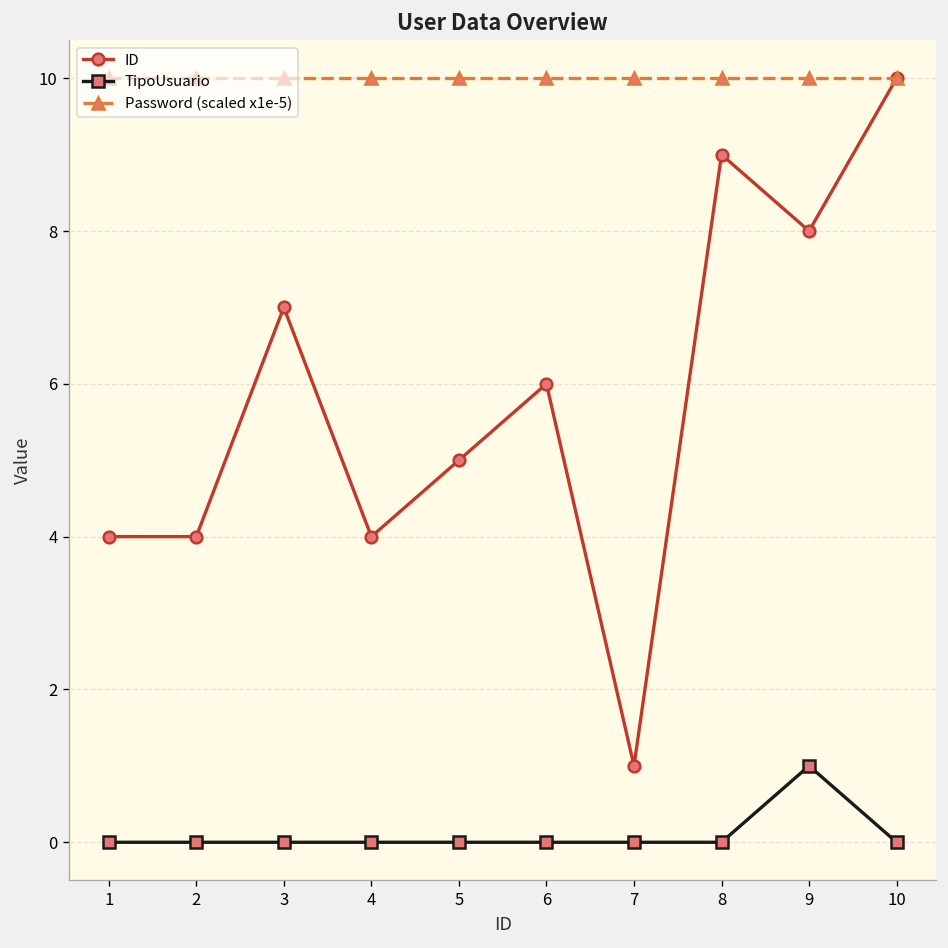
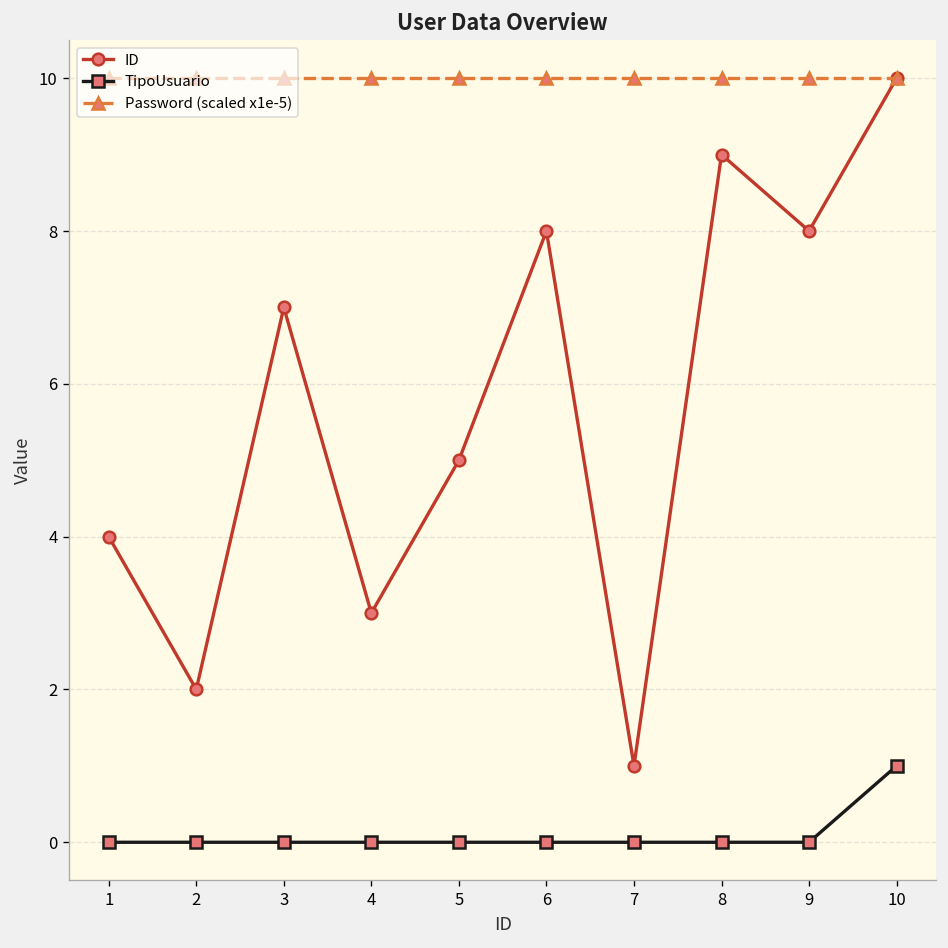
ID, 2: 4 -> 2
ID, 4: 4 -> 3
ID, 6: 6 -> 8
TipoUsuario, 9: 1 -> 0
TipoUsuario, 10: 0 -> 1
